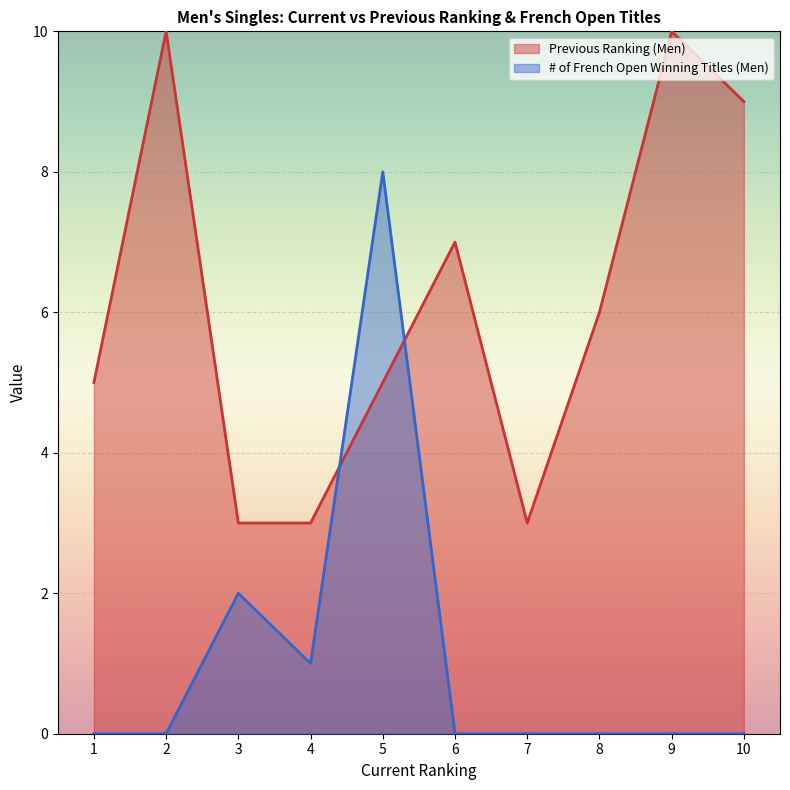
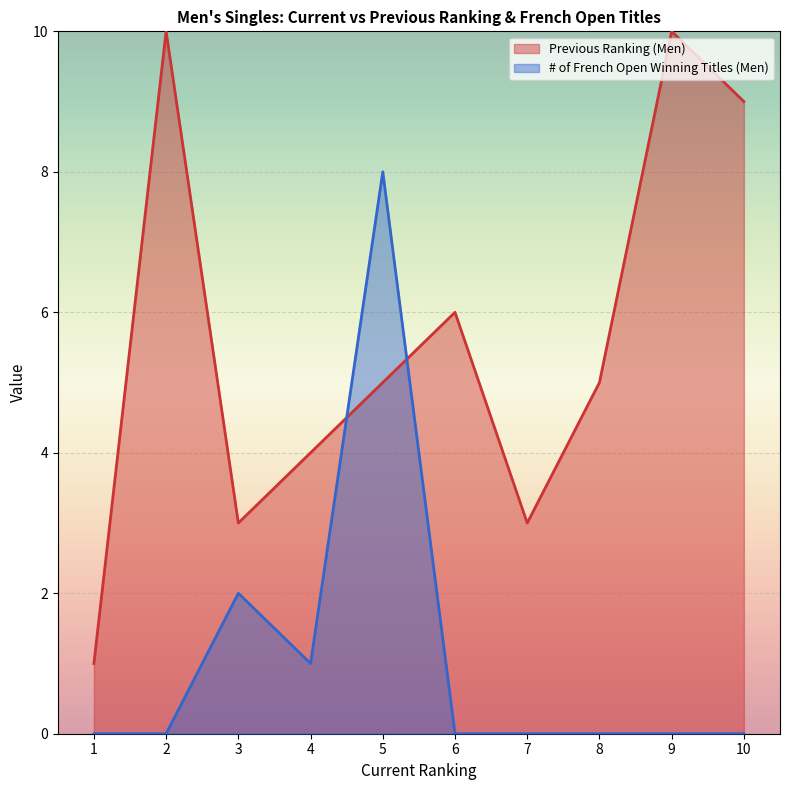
Previous Ranking (Men), 1: 5 -> 1
Previous Ranking (Men), 4: 3 -> 4
Previous Ranking (Men), 6: 7 -> 6
Previous Ranking (Men), 8: 6 -> 5
